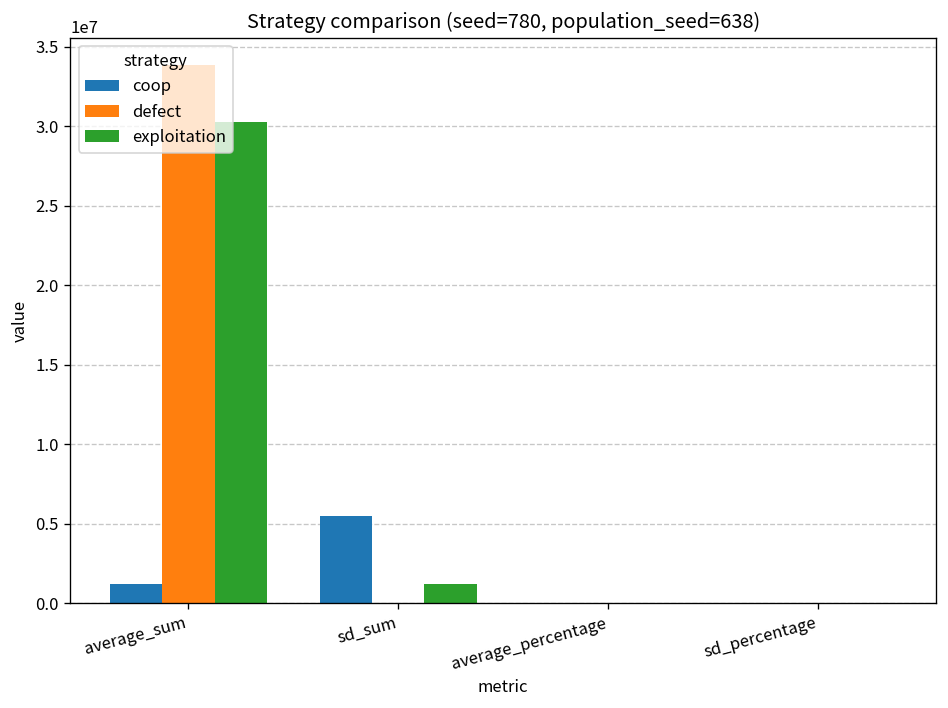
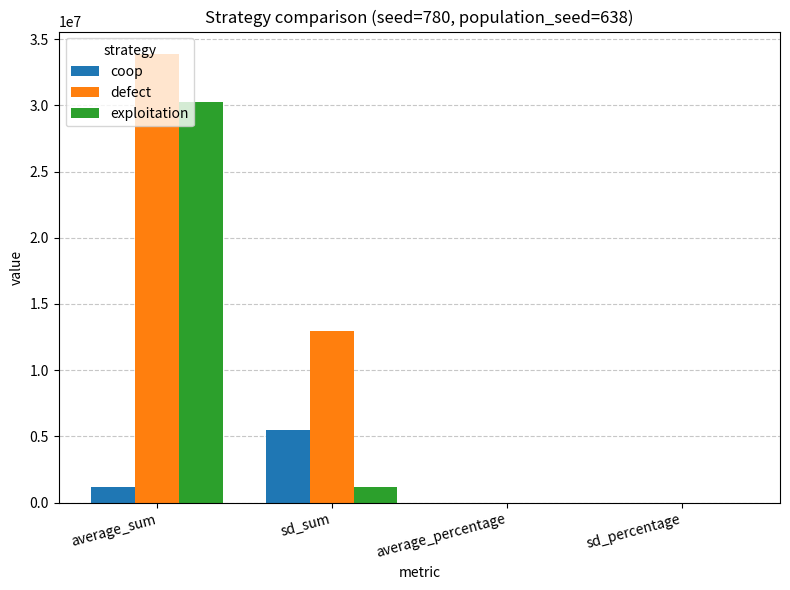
defect, sd_sum: 0 -> 12900000
